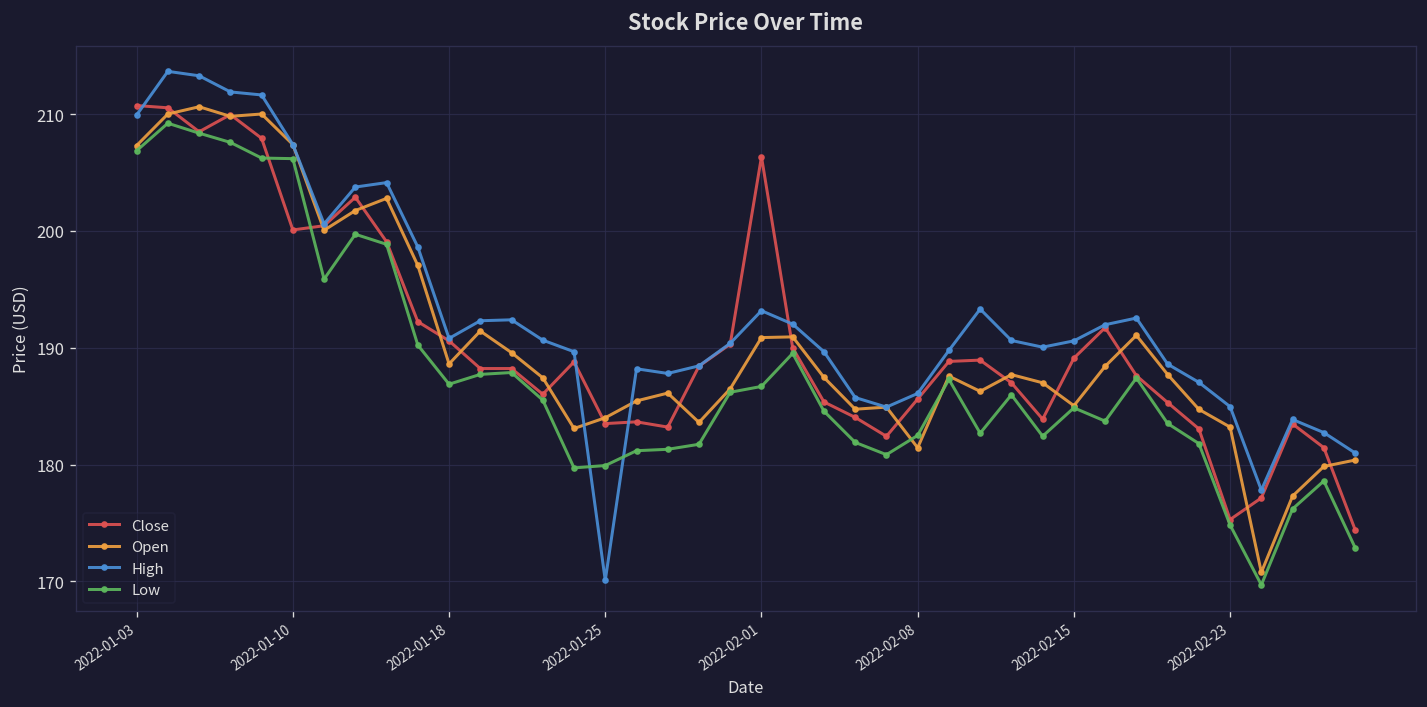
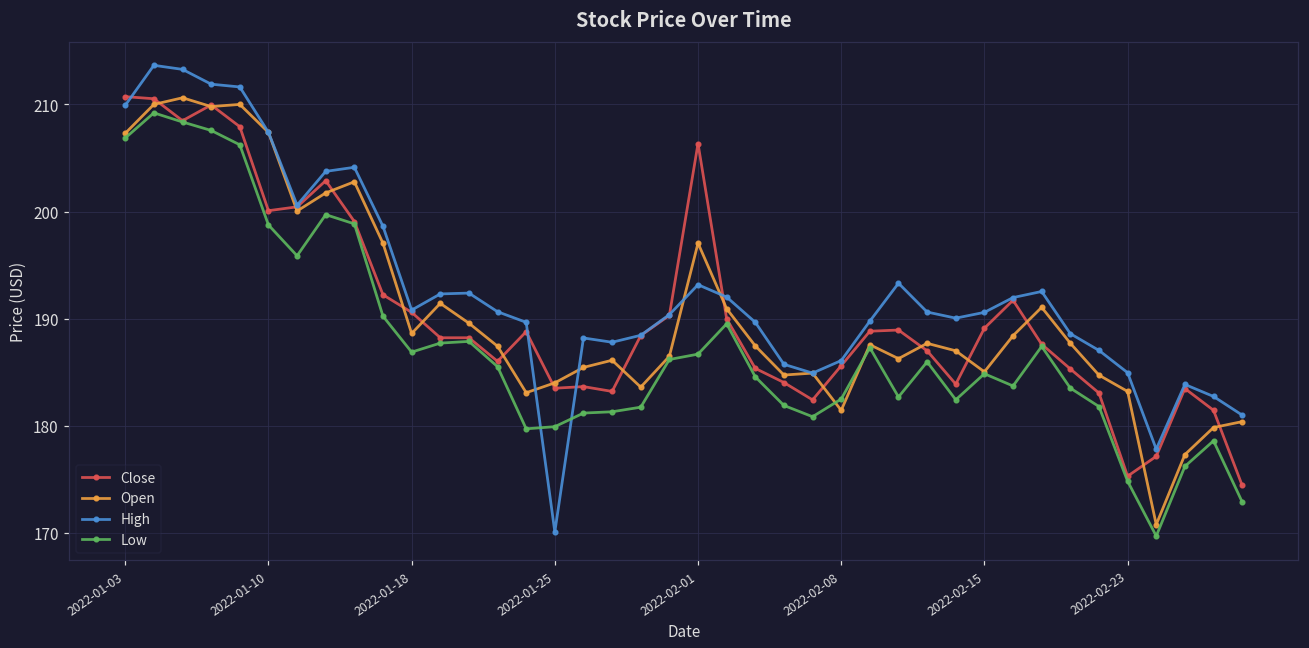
Low, 2022-01-10: 206 -> 199
Open, 2022-02-01: 191 -> 197
